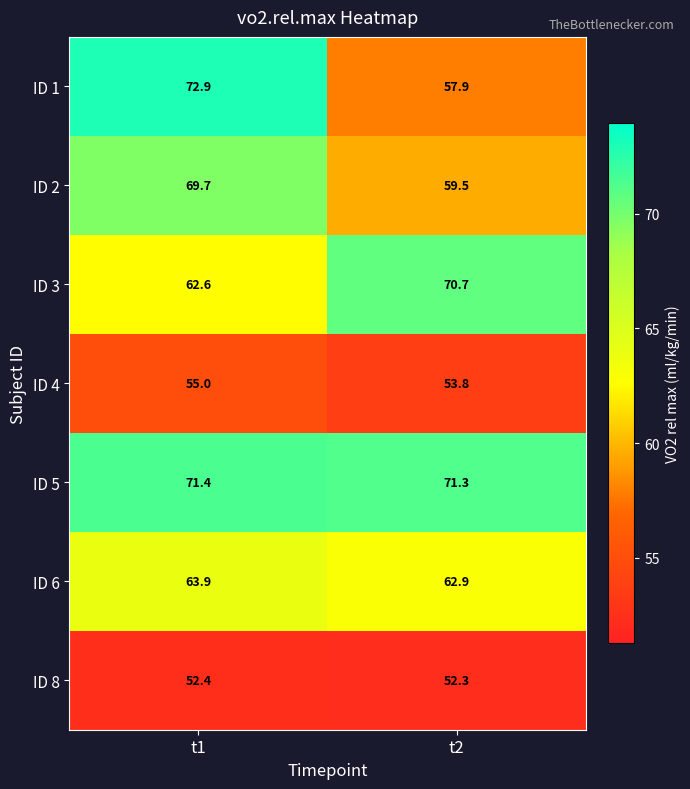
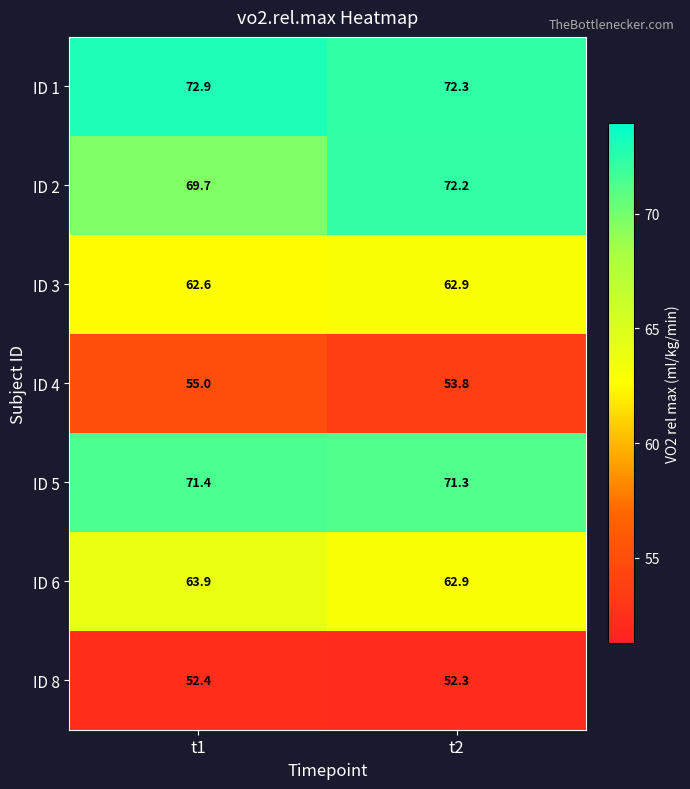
ID 1, t2: 57.9 -> 72.3
ID 2, t2: 59.5 -> 72.2
ID 3, t2: 70.7 -> 62.9
